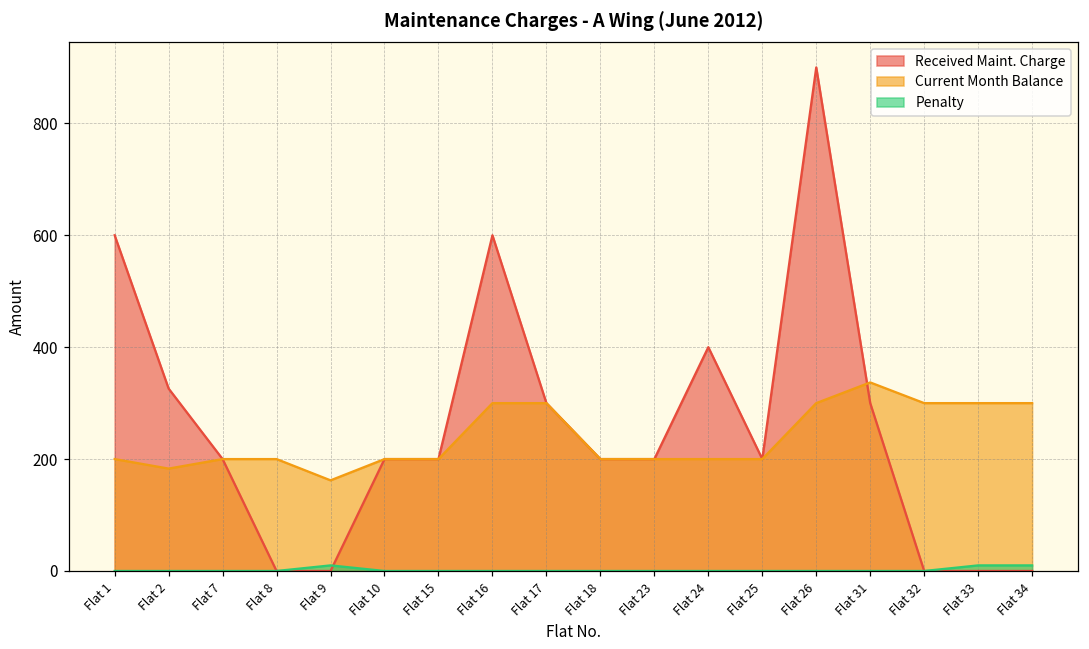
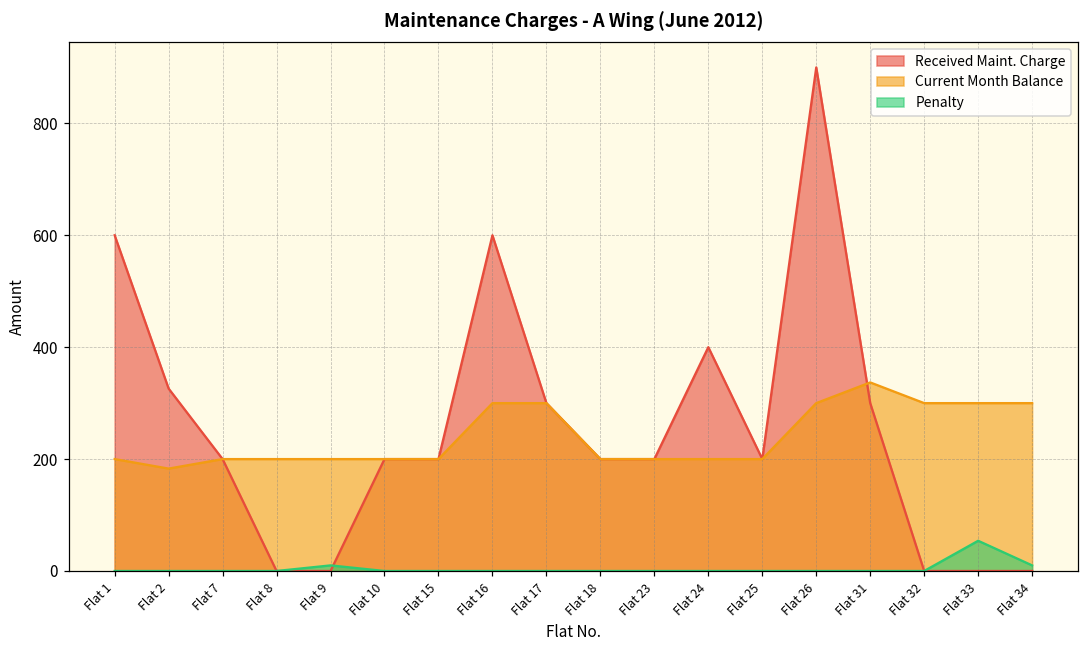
Current Month Balance, Flat 9: 160 -> 200
Penalty, Flat 33: 10 -> 50
